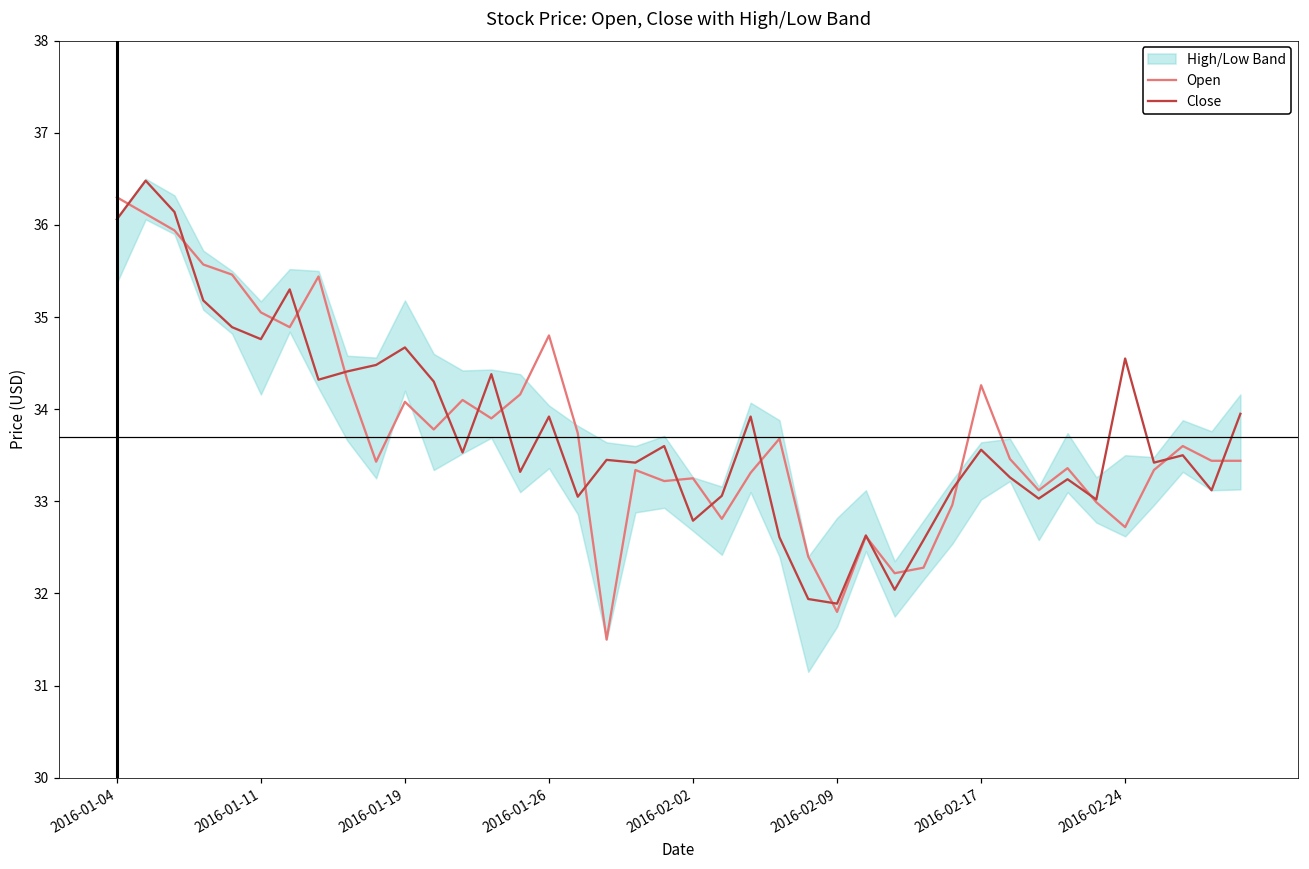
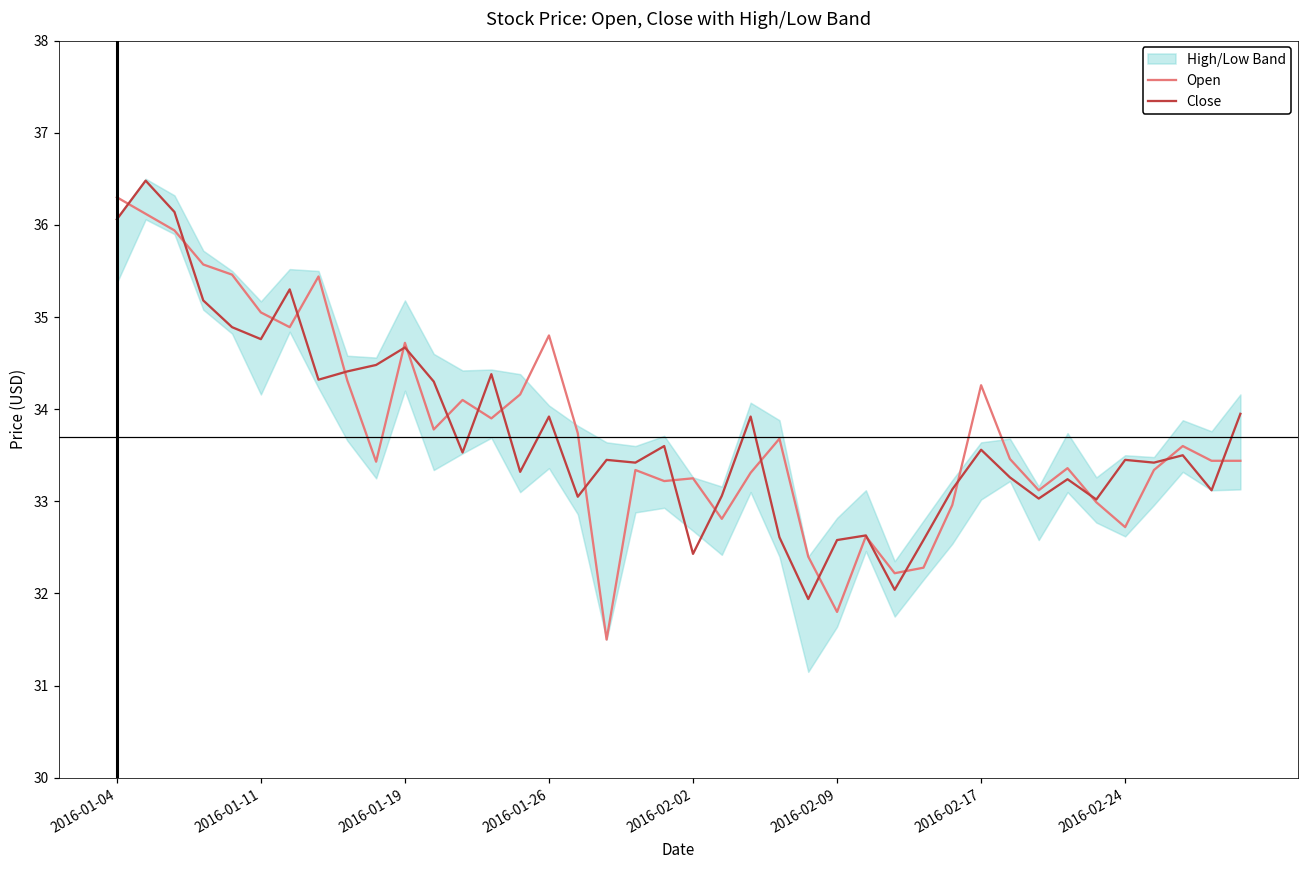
Open, 2016-01-19: 34.1 -> 34.7
Close, 2016-02-02: 32.8 -> 32.4
Close, 2016-02-09: 31.9 -> 32.6
Close, 2016-02-24: 34.6 -> 33.5
